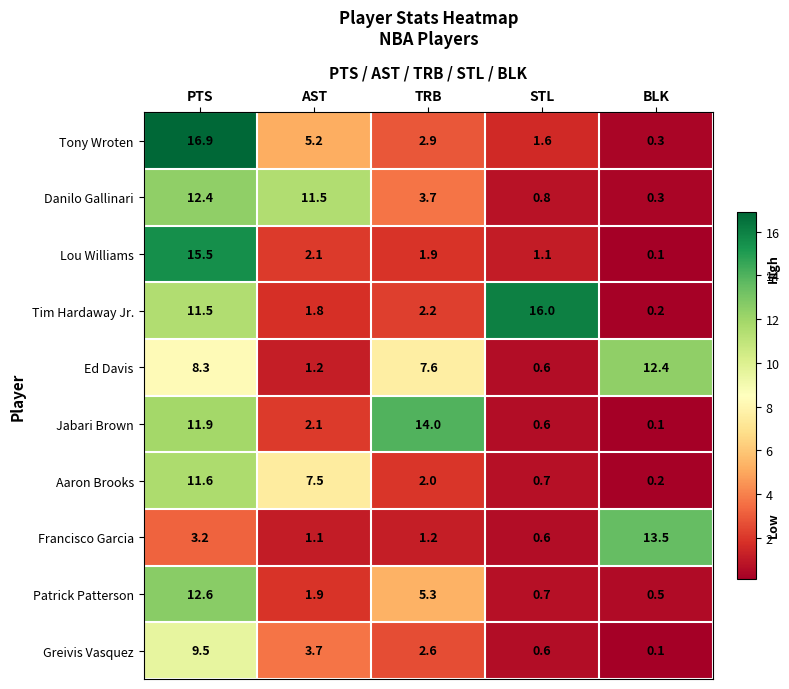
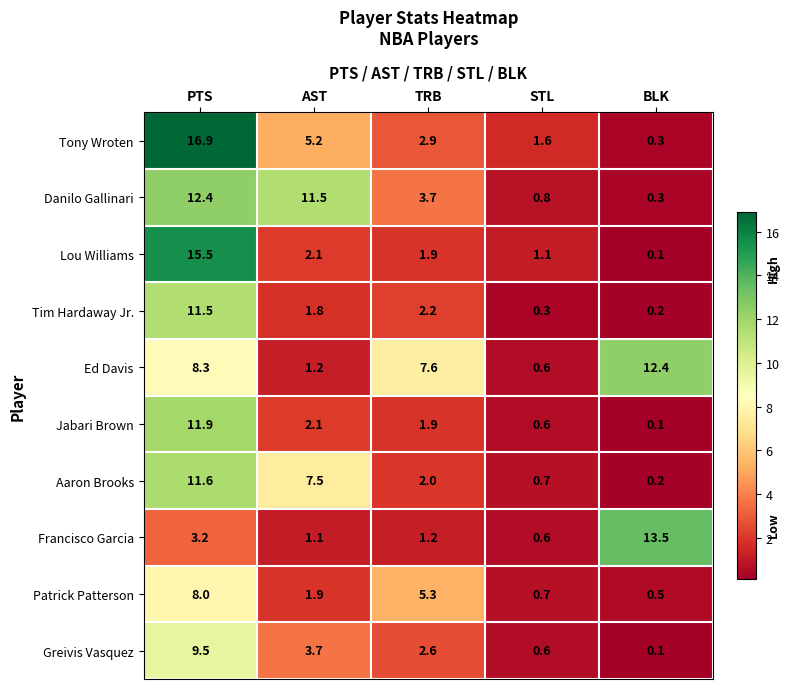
Tim Hardaway Jr., STL: 16.0 -> 0.3
Jabari Brown, TRB: 14.0 -> 1.9
Patrick Patterson, PTS: 12.6 -> 8.0
